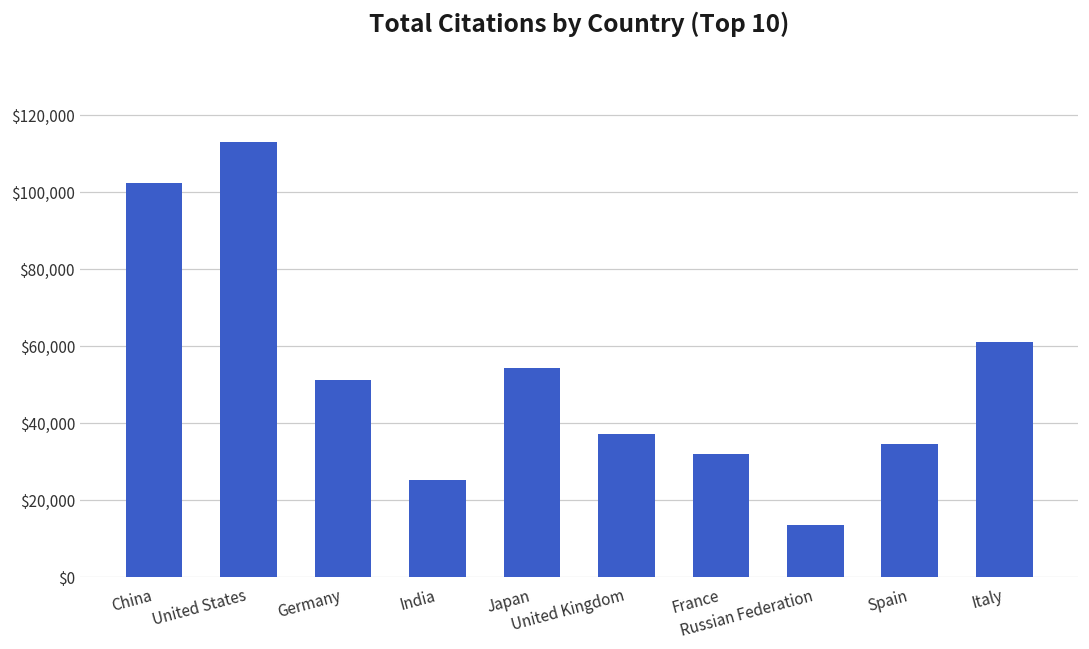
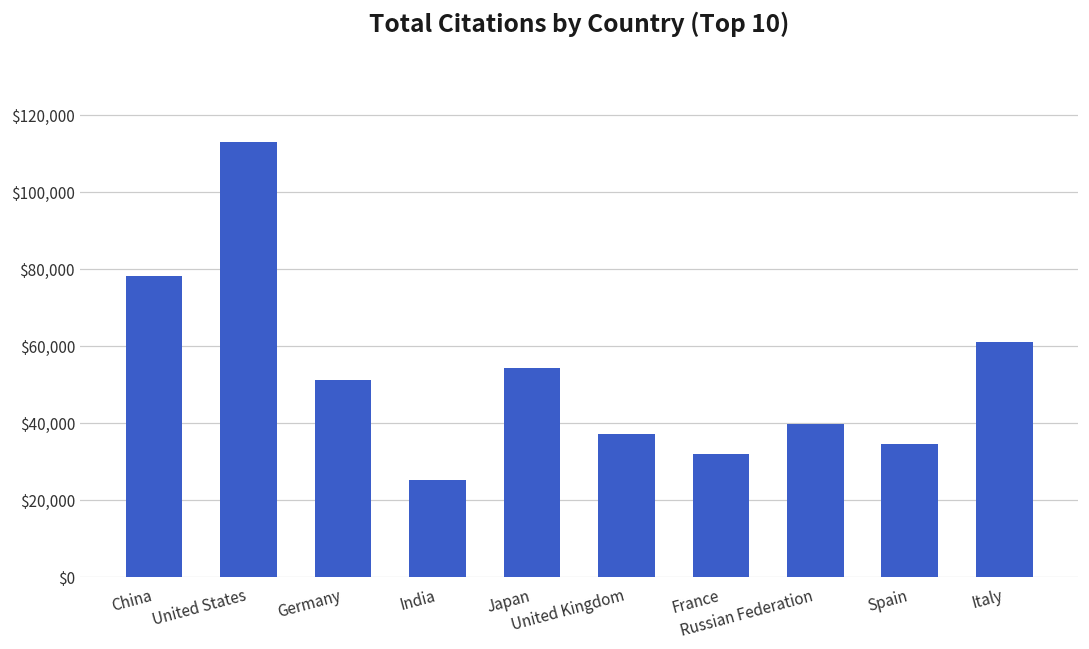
China: $102,000 -> $78,000
Russian Federation: $13,000 -> $40,000
